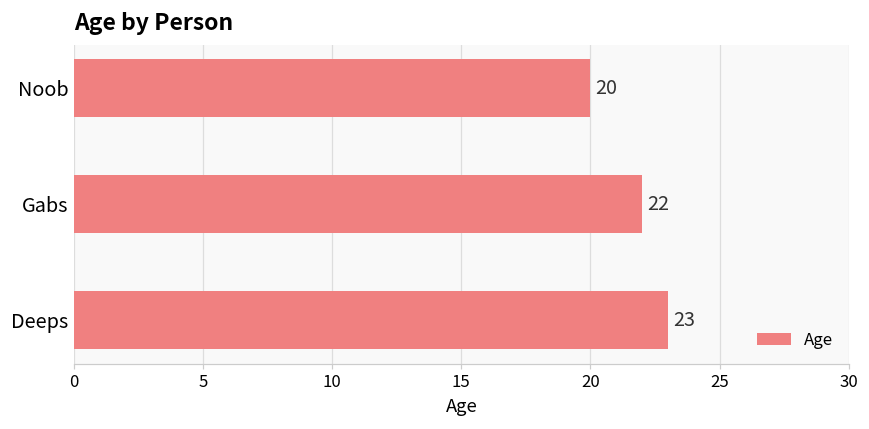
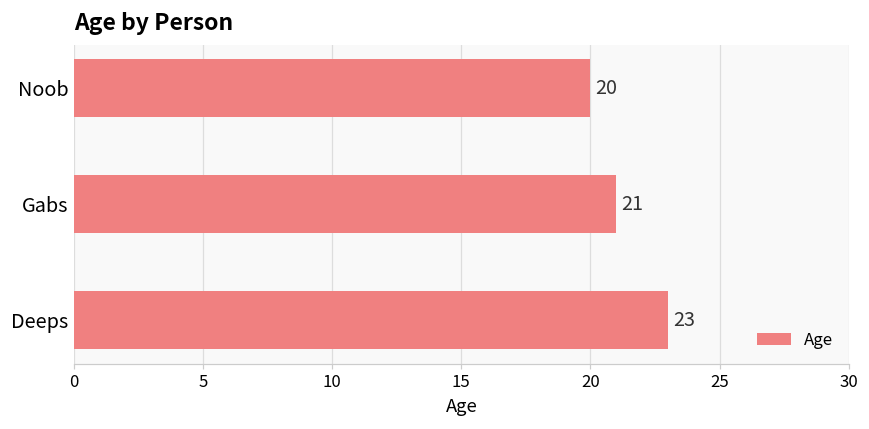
Gabs: 22 -> 21
